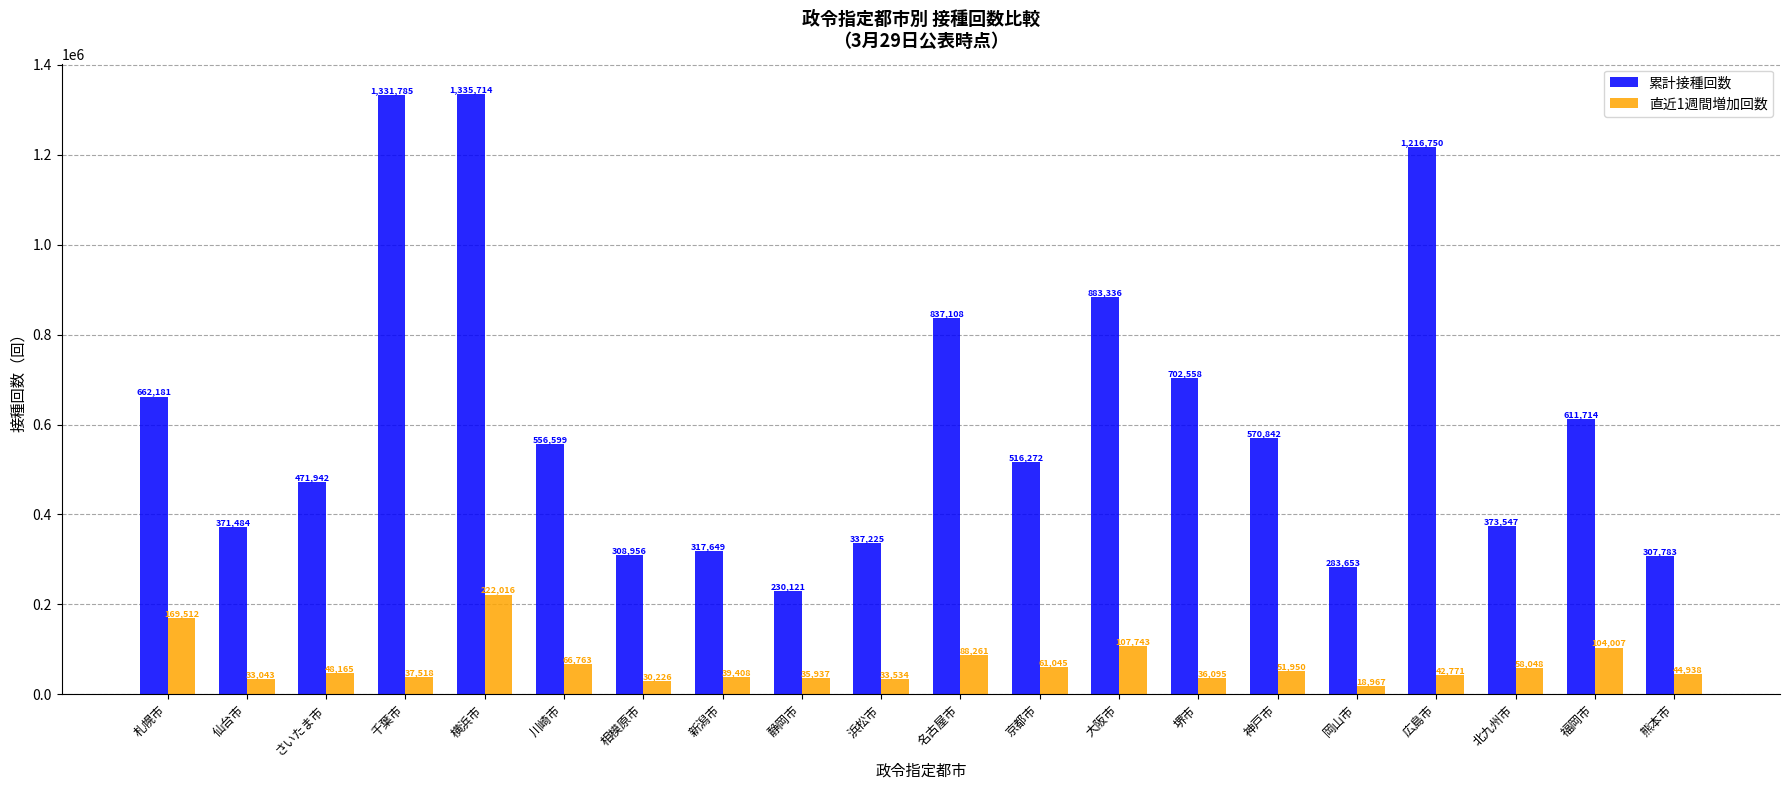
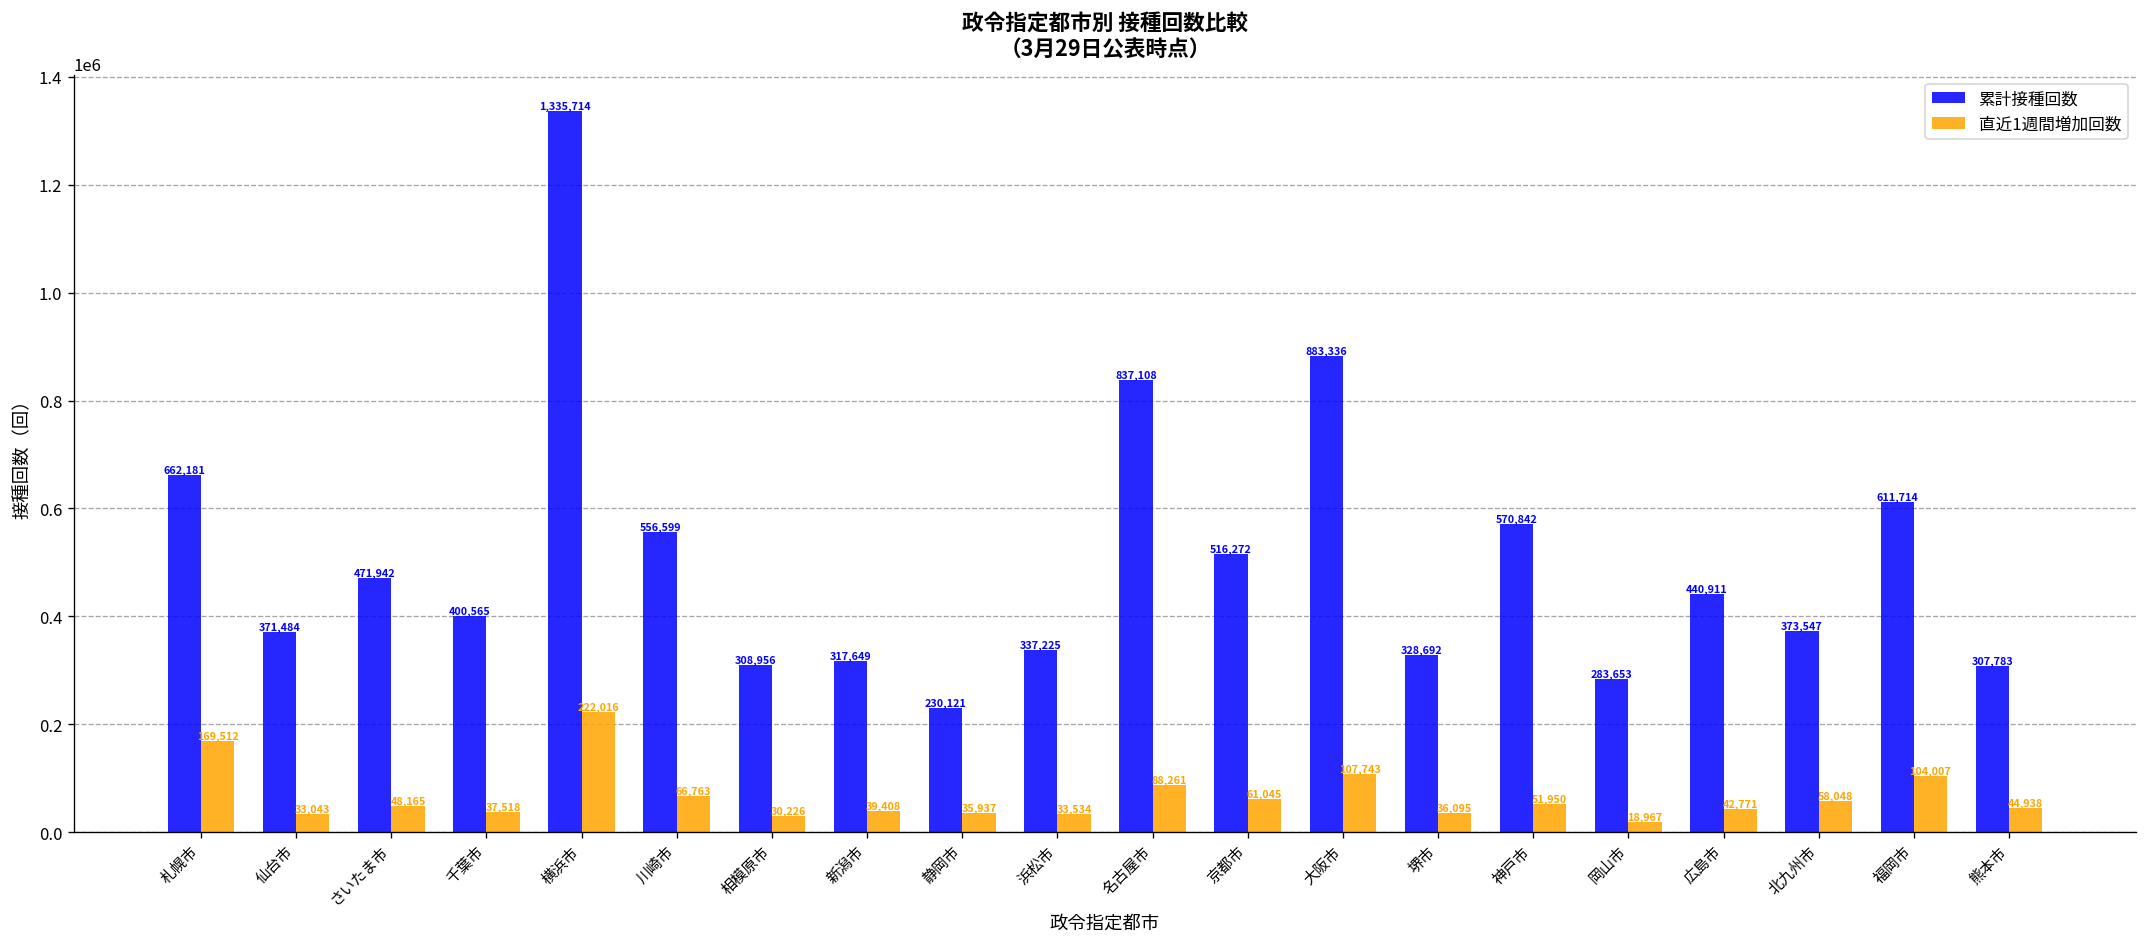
累計接種回数, 千葉市: 1,331,785 -> 400,565
累計接種回数, 堺市: 702,558 -> 328,692
累計接種回数, 広島市: 1,216,750 -> 440,911
